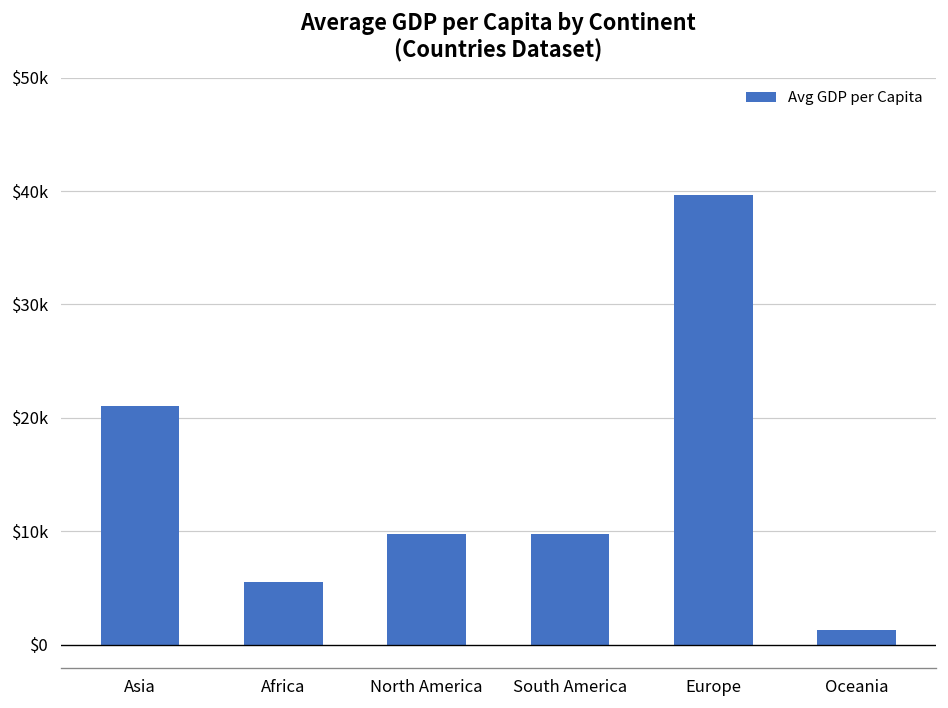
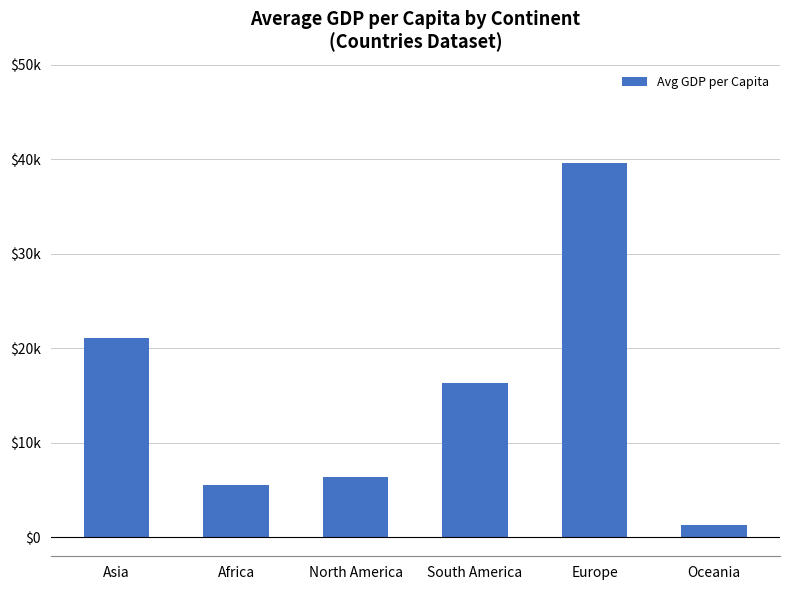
North America: $10000 -> $6000
South America: $10000 -> $16000
